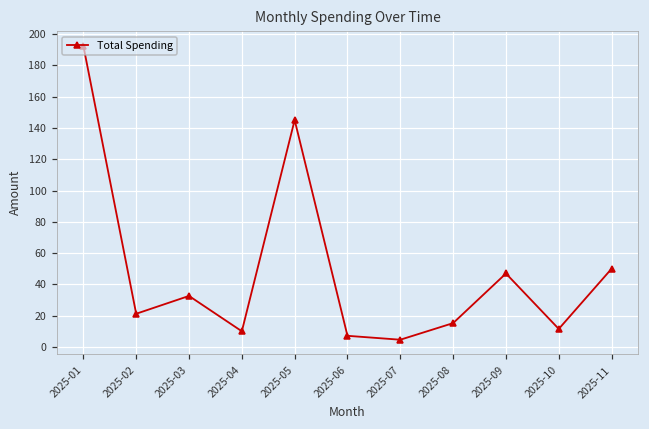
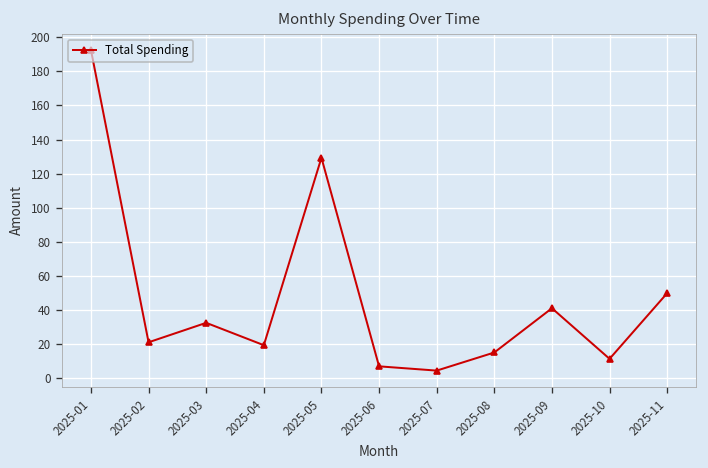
2025-04: 10 -> 20
2025-05: 145 -> 129
2025-09: 47 -> 41
